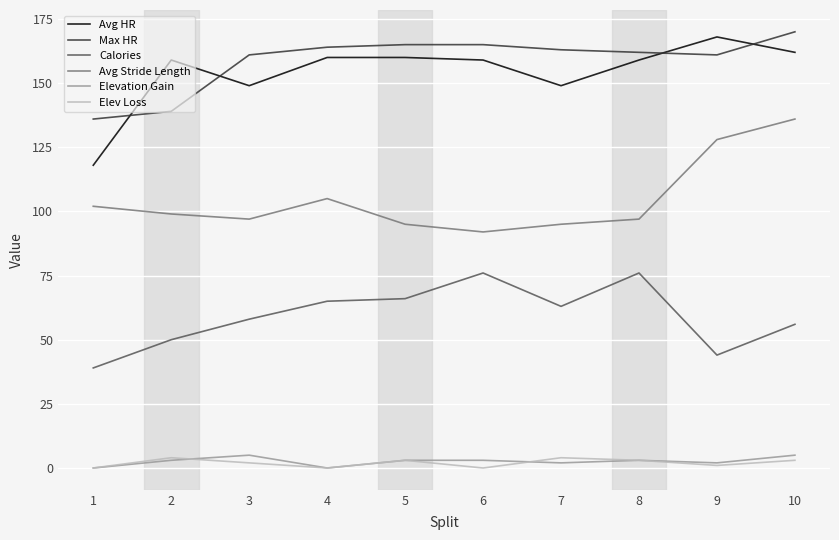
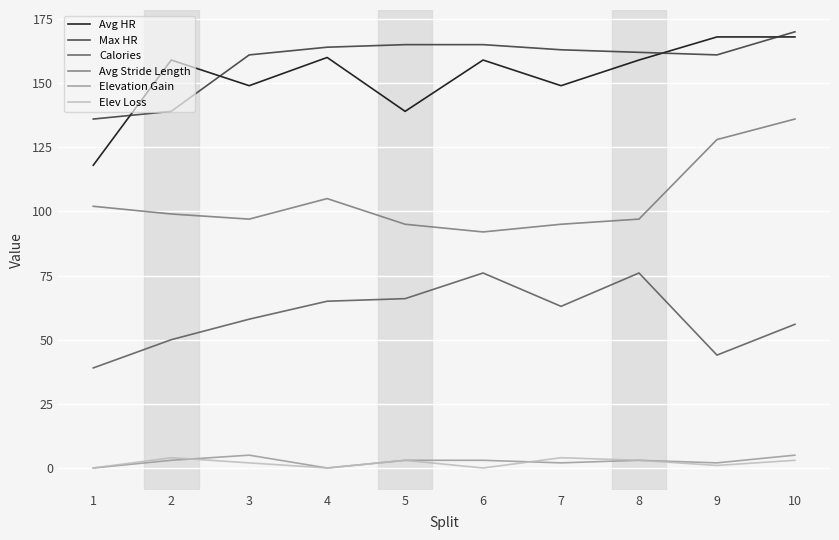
Avg HR, 5: 160 -> 139
Avg HR, 10: 162 -> 168
